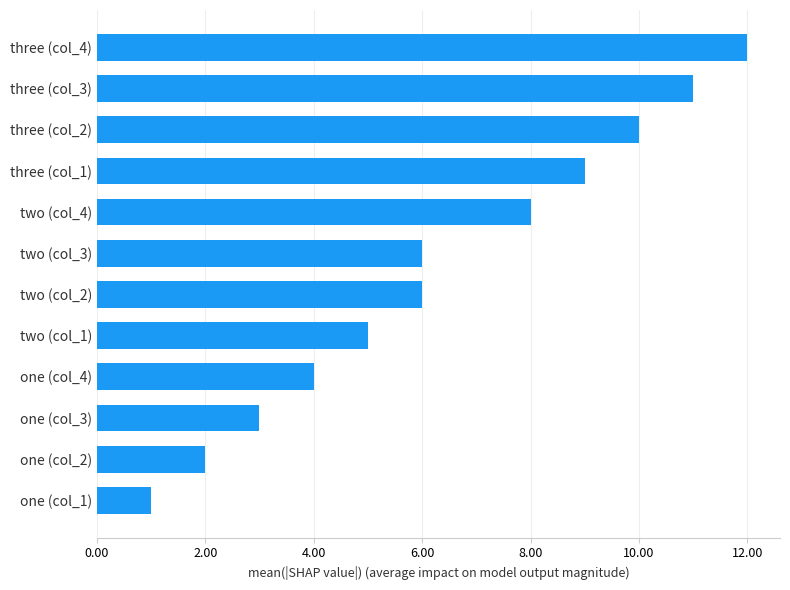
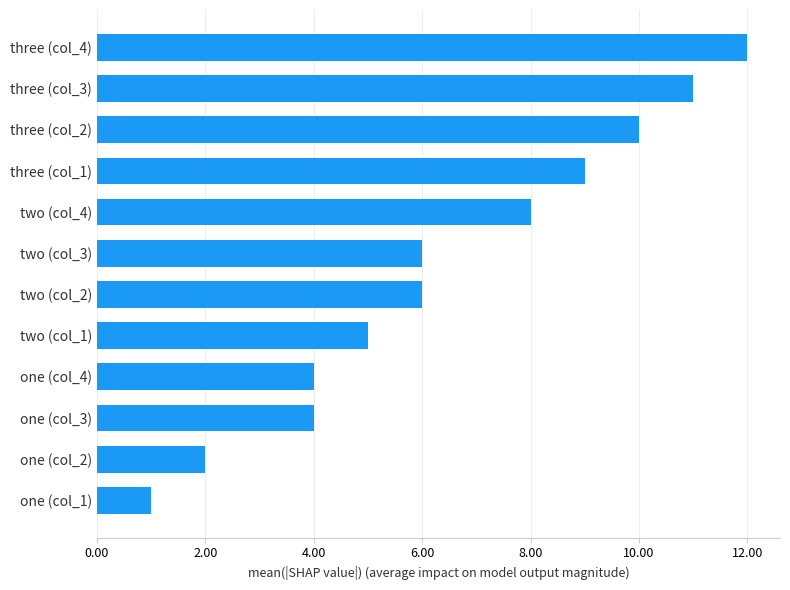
one (col_3): 3 -> 4
